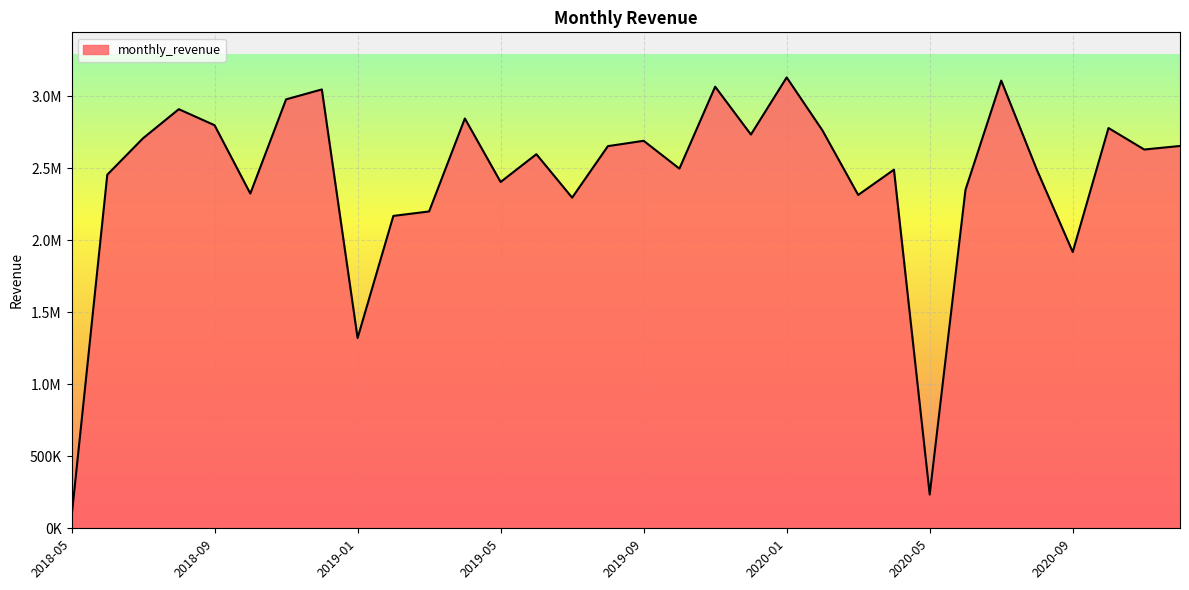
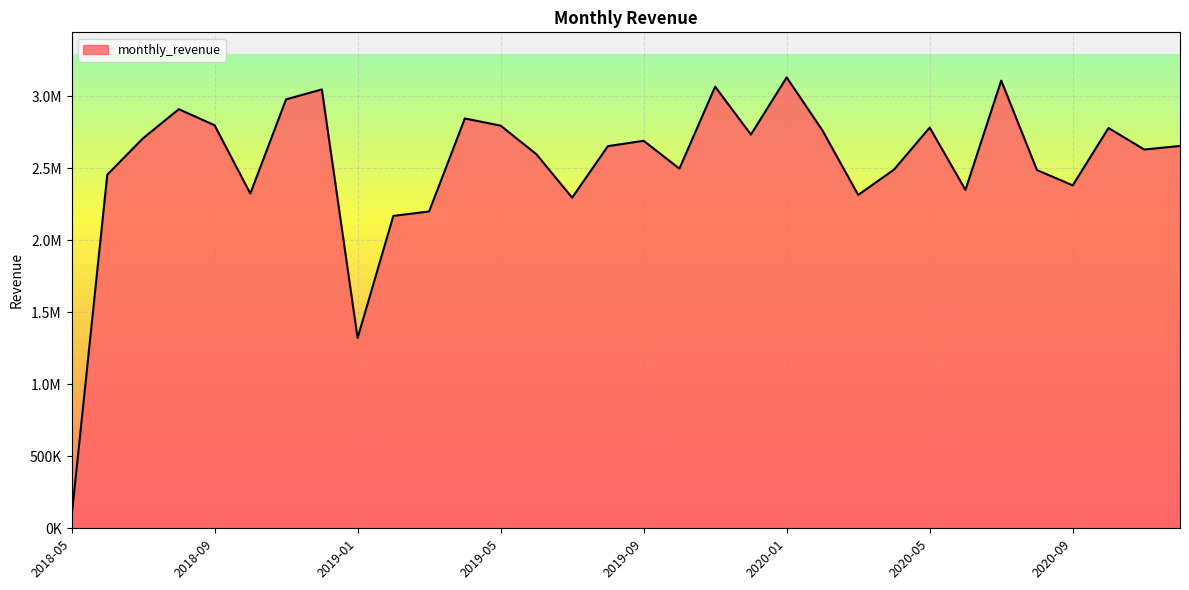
2019-05: 2400000 -> 2800000
2020-05: 230000 -> 2780000
2020-09: 1920000 -> 2380000
